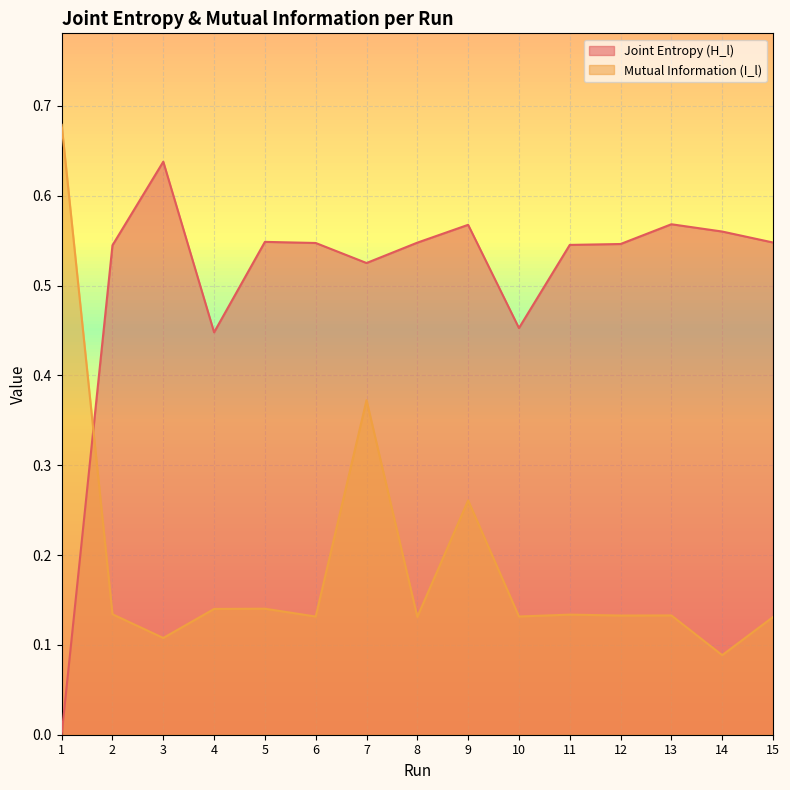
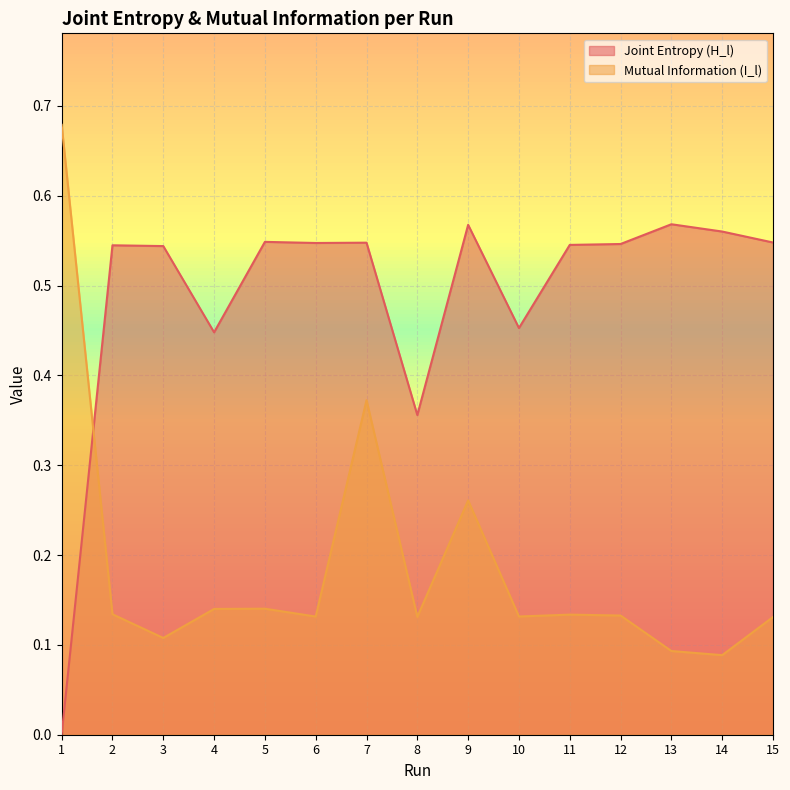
Joint Entropy (H_l), 3: 0.64 -> 0.54
Joint Entropy (H_l), 7: 0.53 -> 0.55
Joint Entropy (H_l), 8: 0.55 -> 0.36
Mutual Information (I_l), 13: 0.13 -> 0.09
